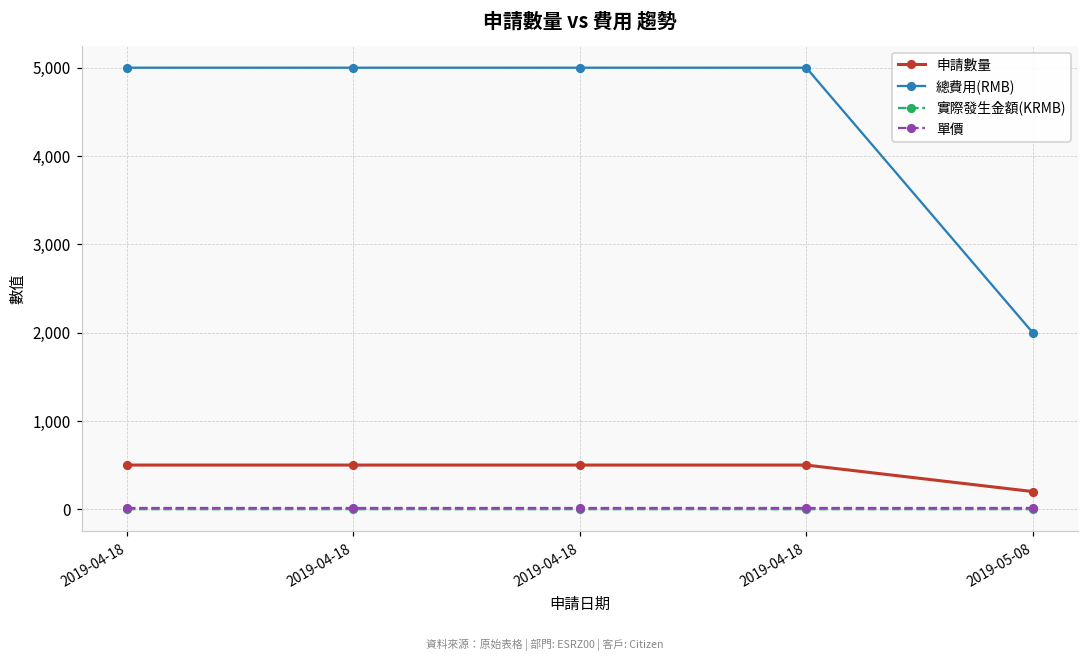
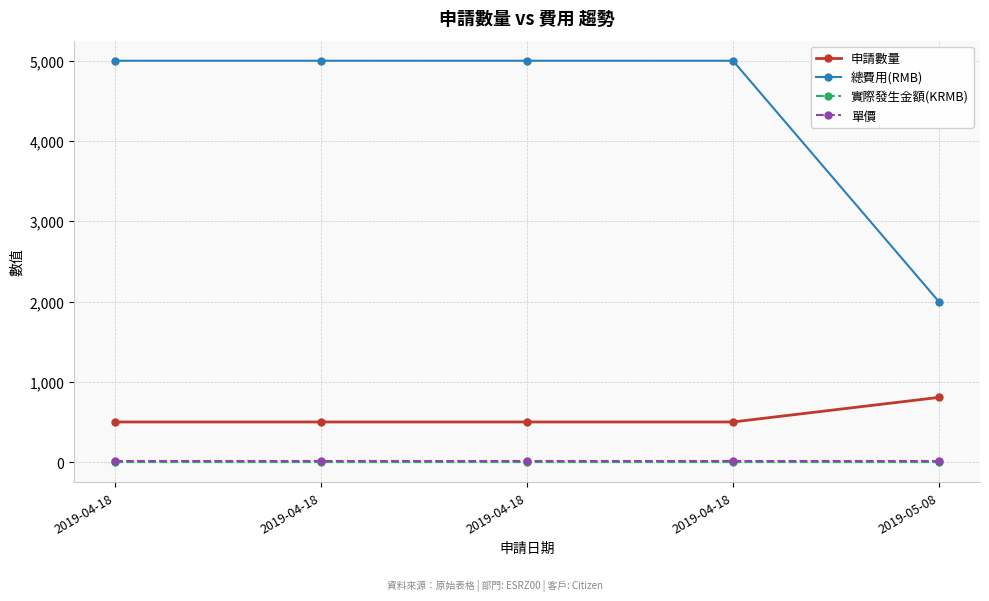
申請數量, 2019-05-08: 200 -> 800
